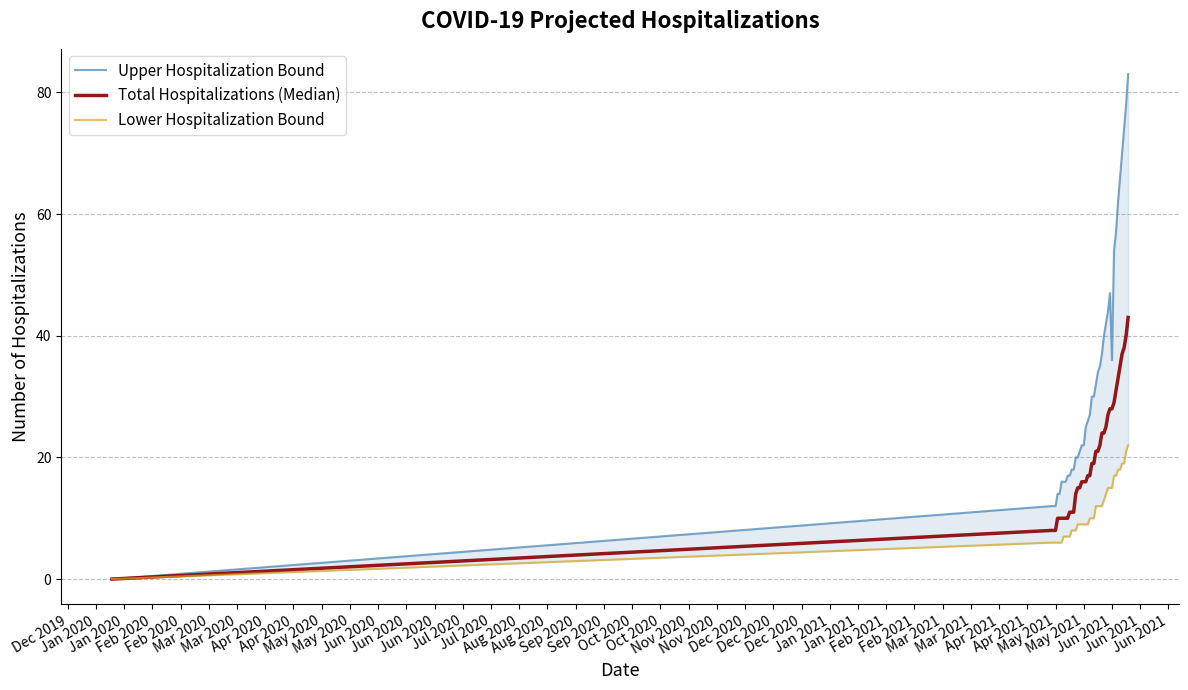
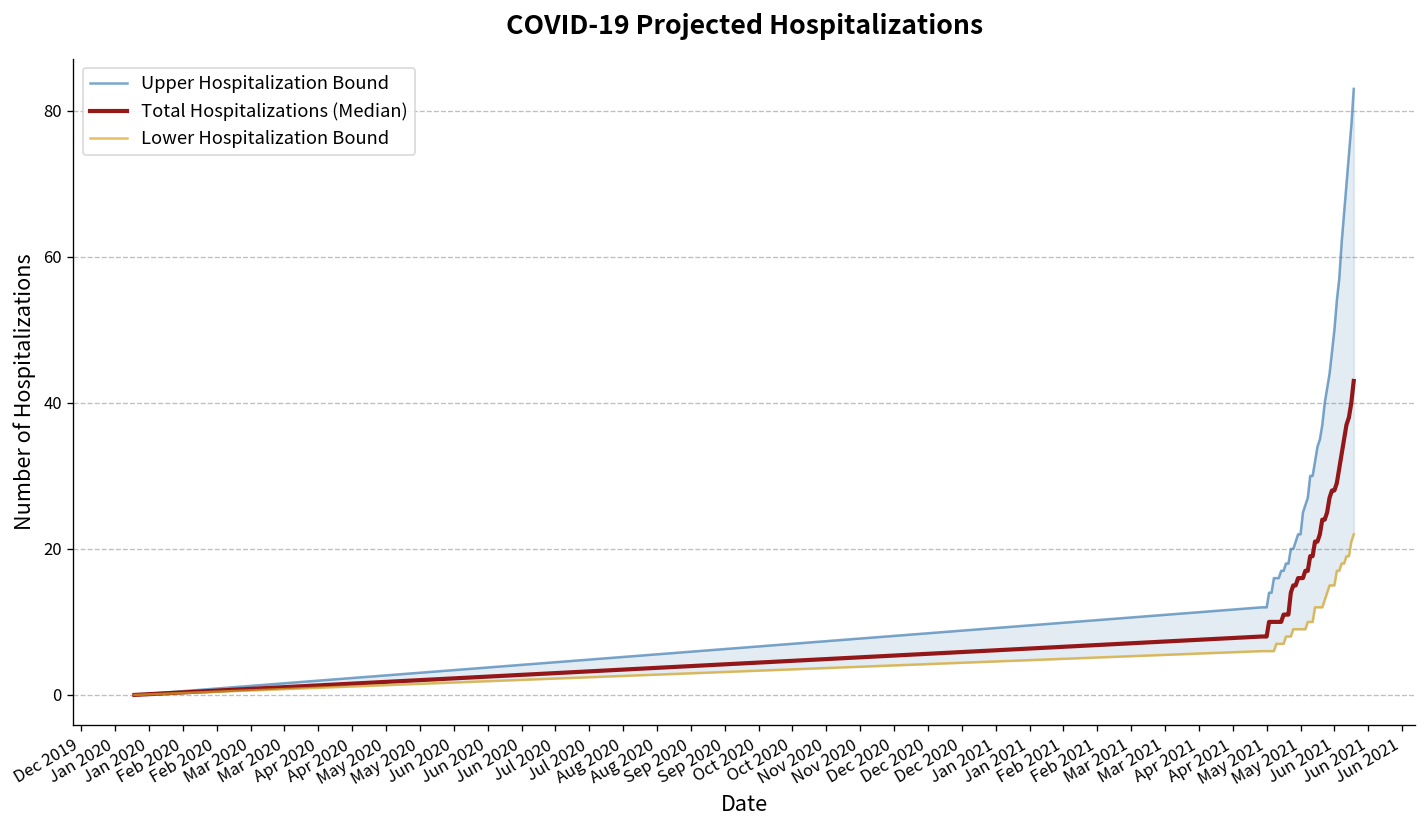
Upper Hospitalization Bound, Jun 2021: 36 -> 50
